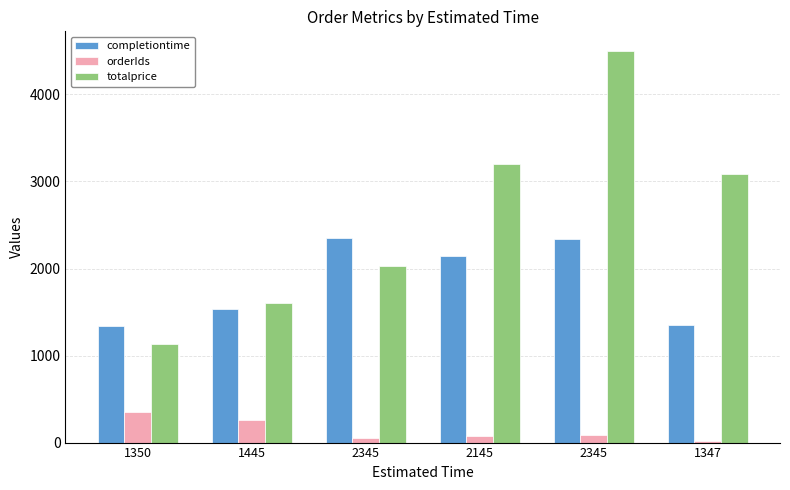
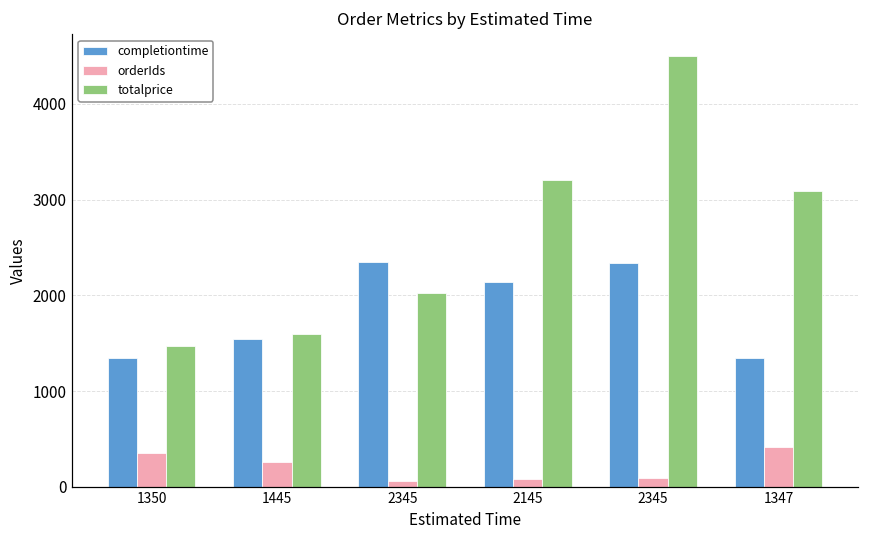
totalprice, 1350: 1100 -> 1500
orderIds, 1347: 0 -> 400
